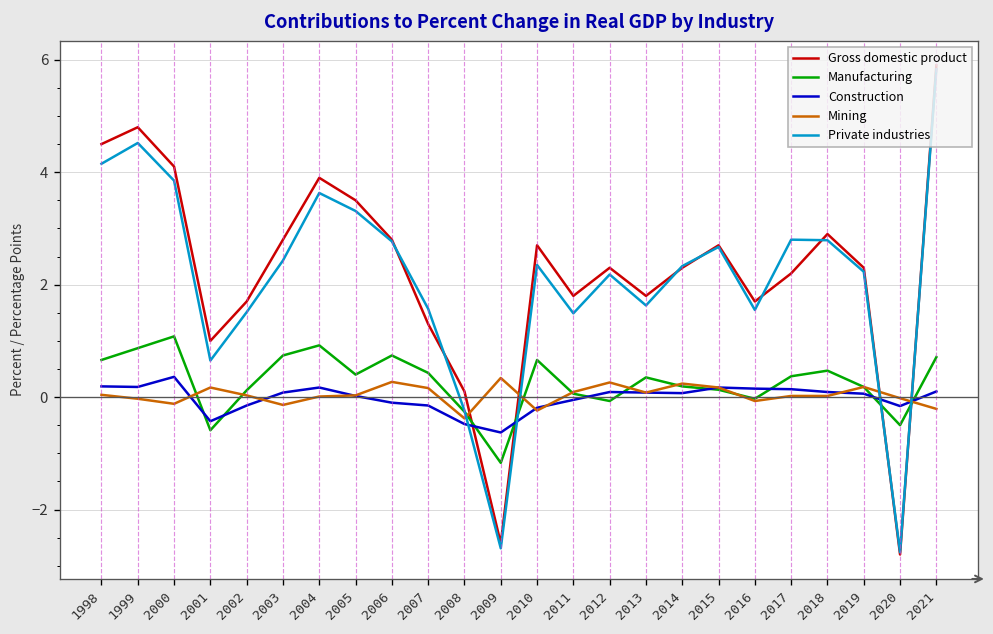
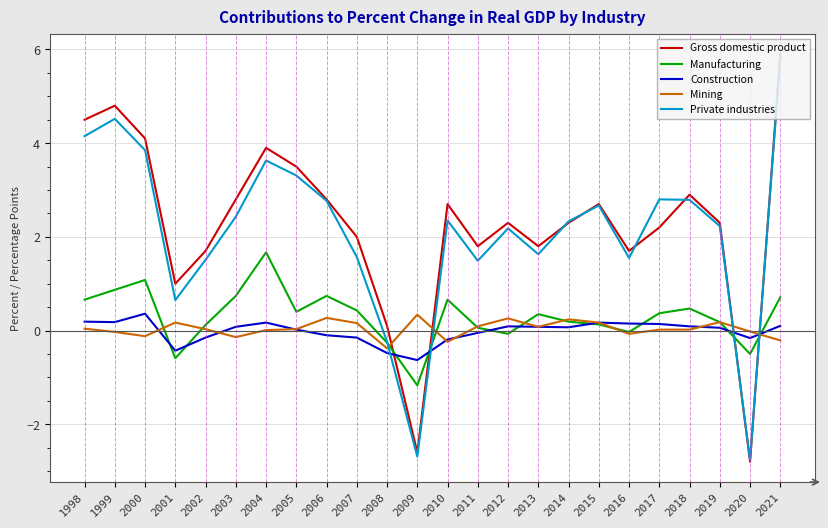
Manufacturing, 2004: 0.9 -> 1.7
Gross domestic product, 2007: 1.3 -> 2.0
